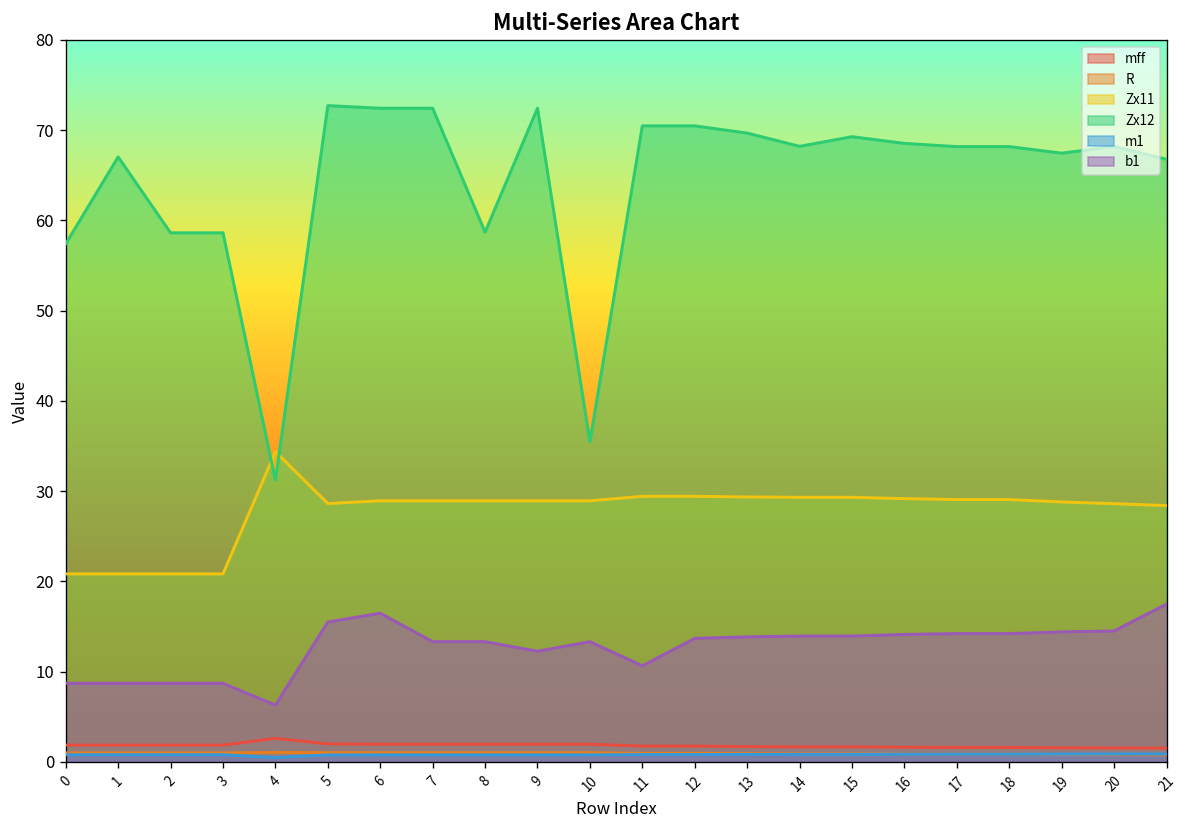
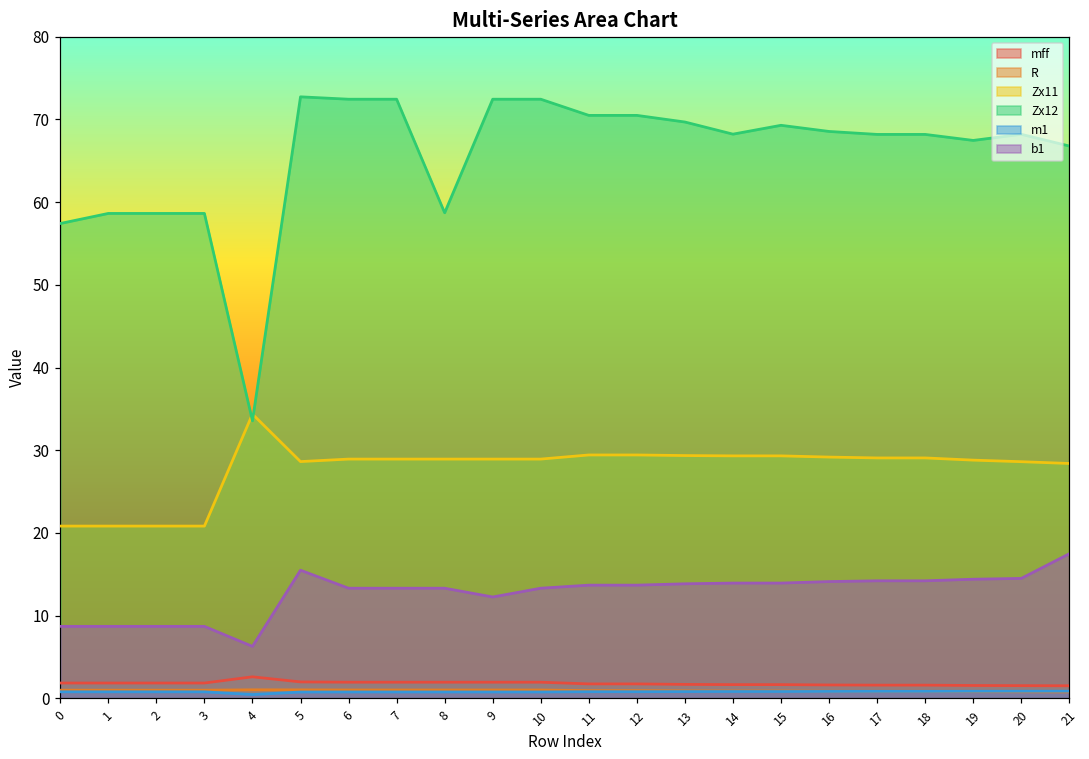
Zx12, 1: 67 -> 59
Zx12, 4: 31 -> 34
b1, 6: 16 -> 13
Zx12, 10: 35 -> 72
b1, 11: 11 -> 14
